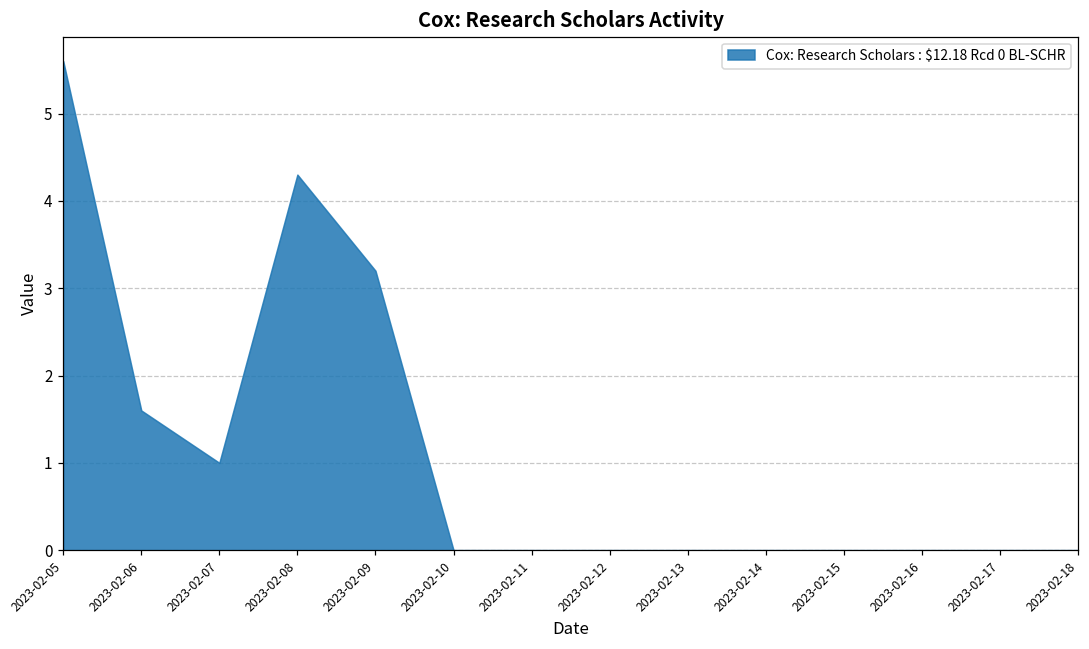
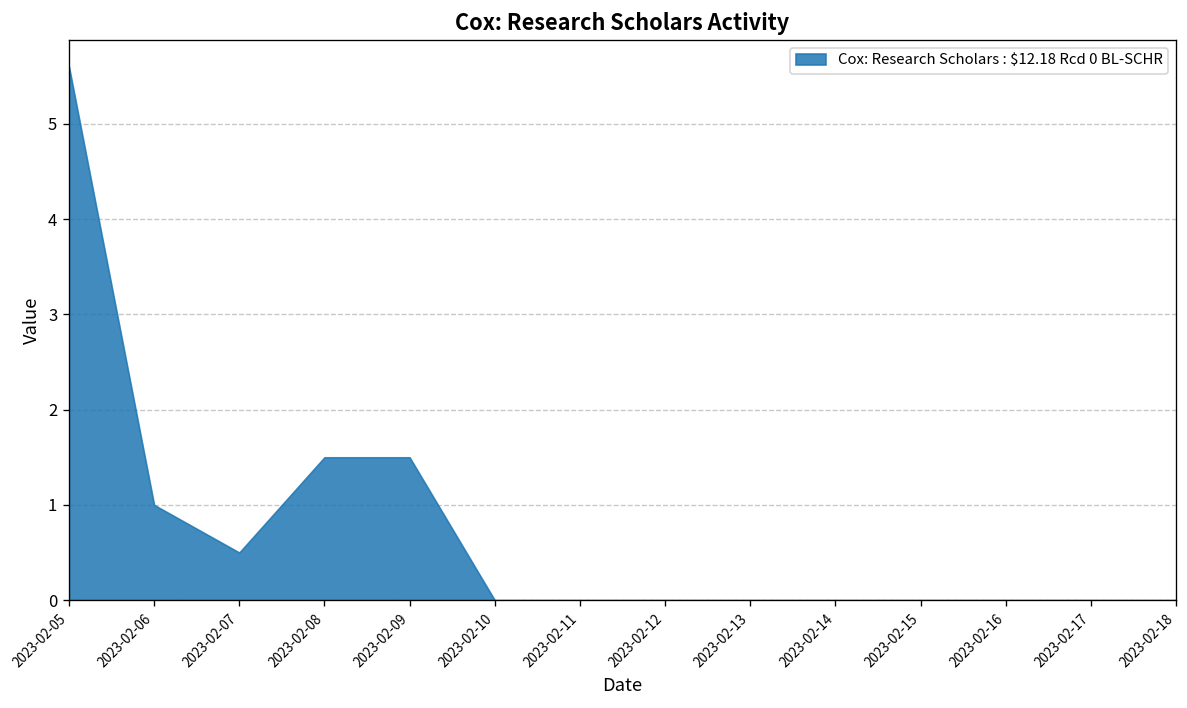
2023-02-06: 1.6 -> 1.0
2023-02-07: 1.0 -> 0.5
2023-02-08: 4.3 -> 1.5
2023-02-09: 3.2 -> 1.5
